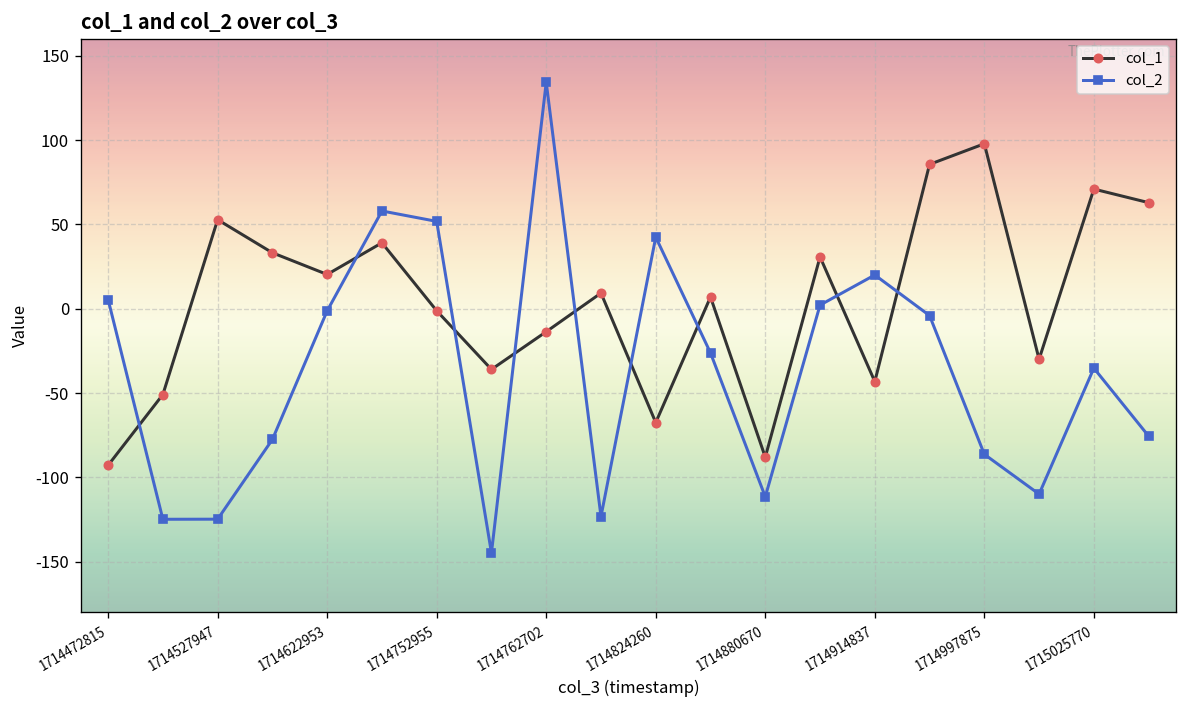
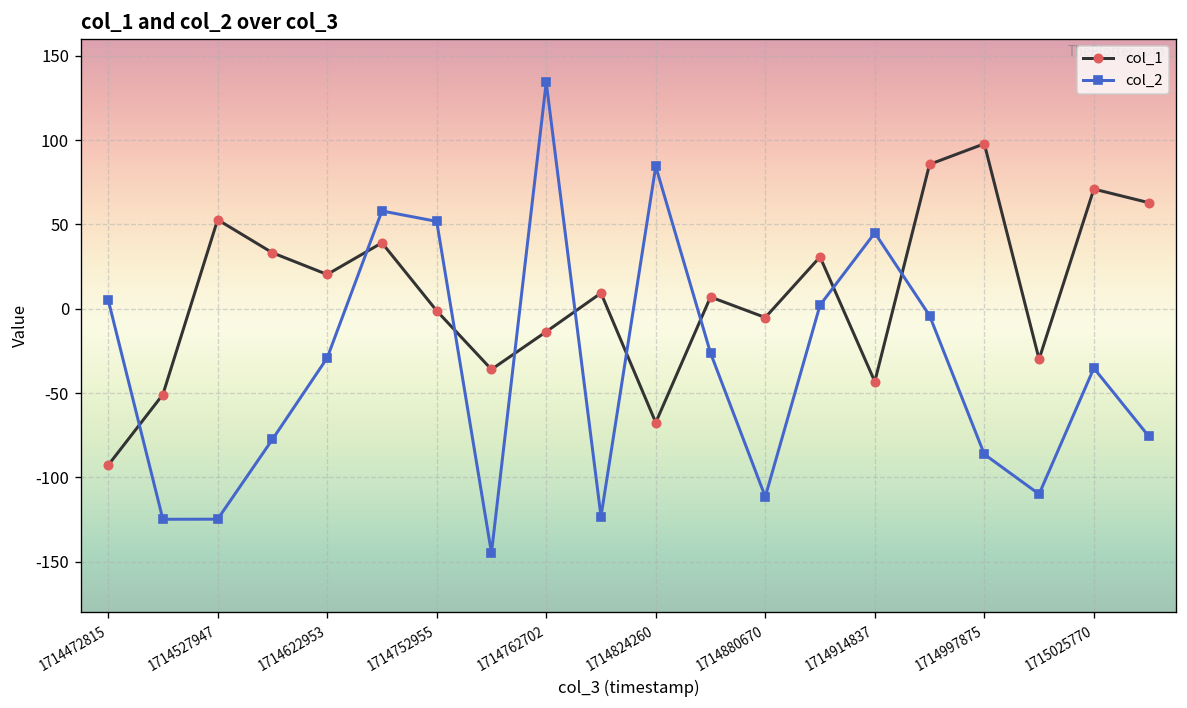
col_2, 1714622953: -1 -> -29
col_2, 1714824260: 42 -> 84
col_1, 1714880670: -88 -> -5
col_2, 1714914837: 20 -> 45
